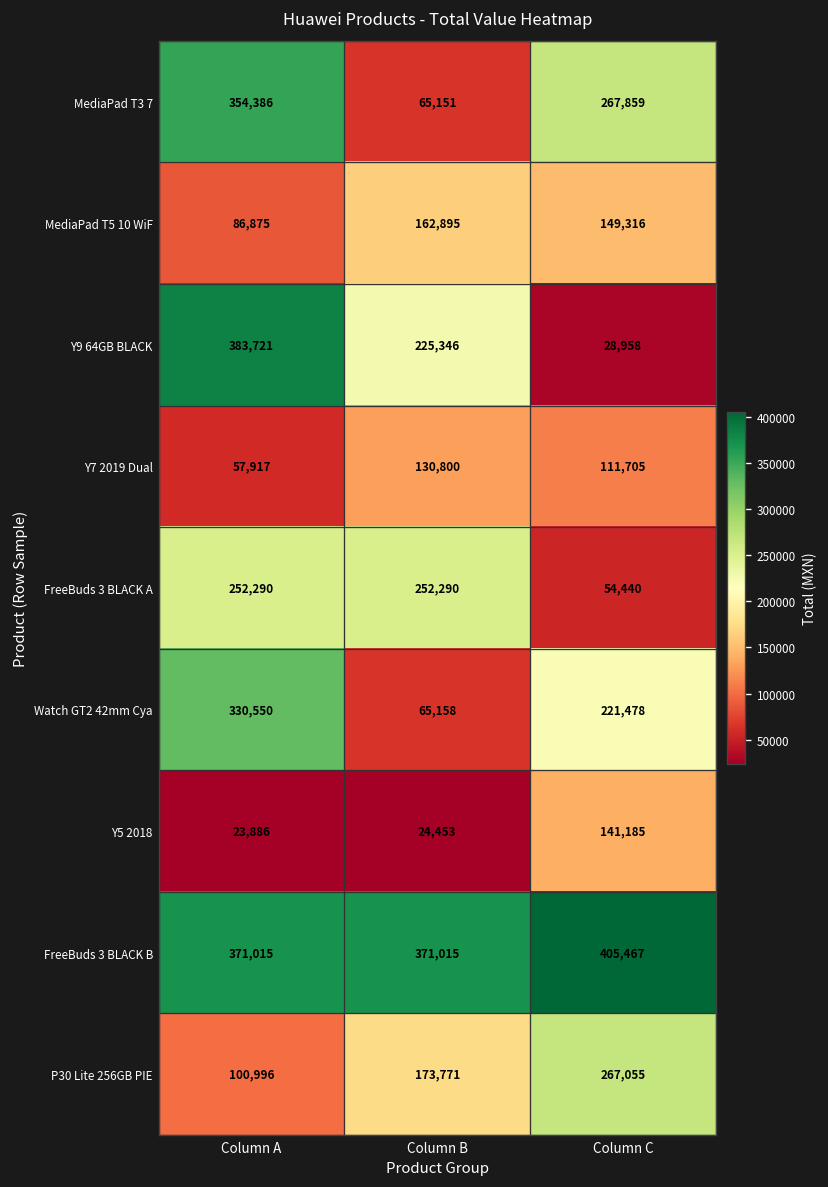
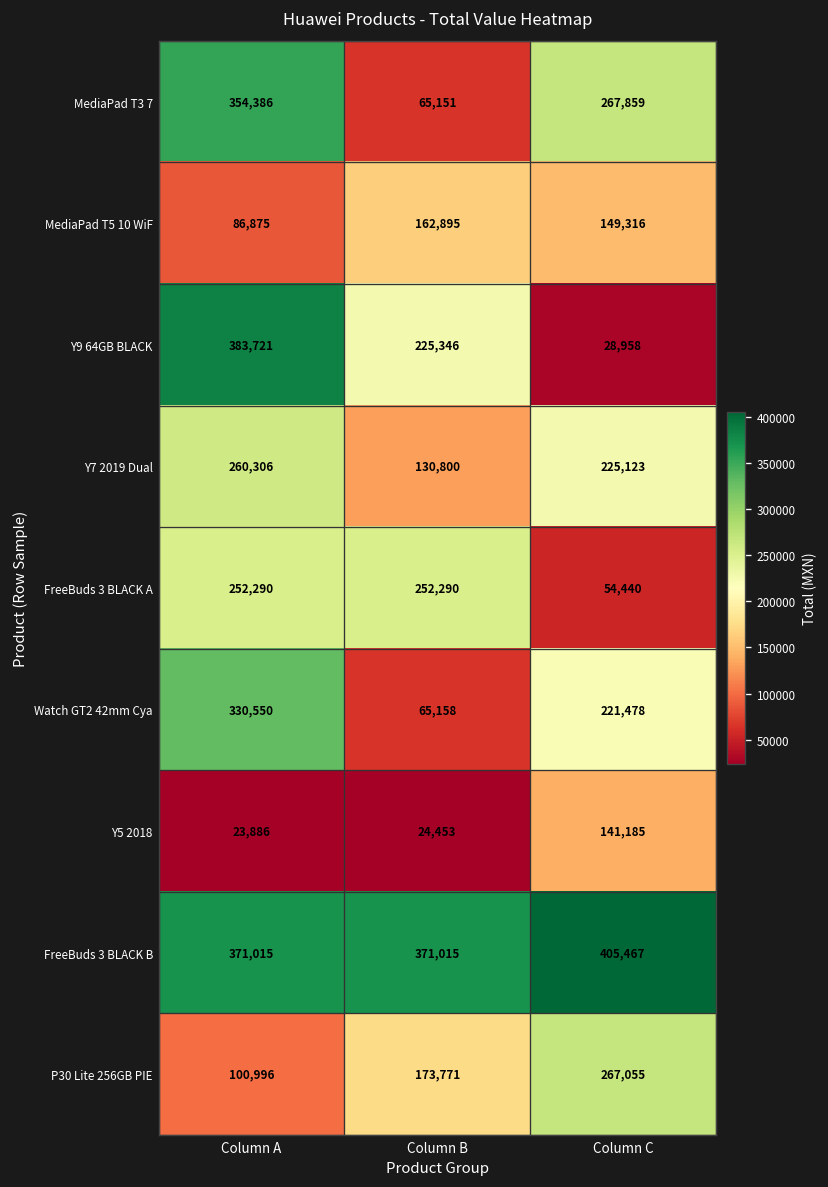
Y7 2019 Dual, Column A: 57,917 -> 260,306
Y7 2019 Dual, Column C: 111,705 -> 225,123
